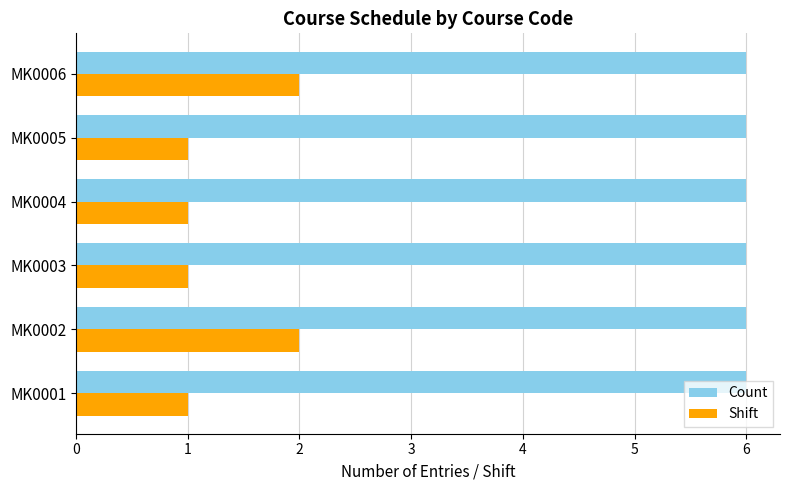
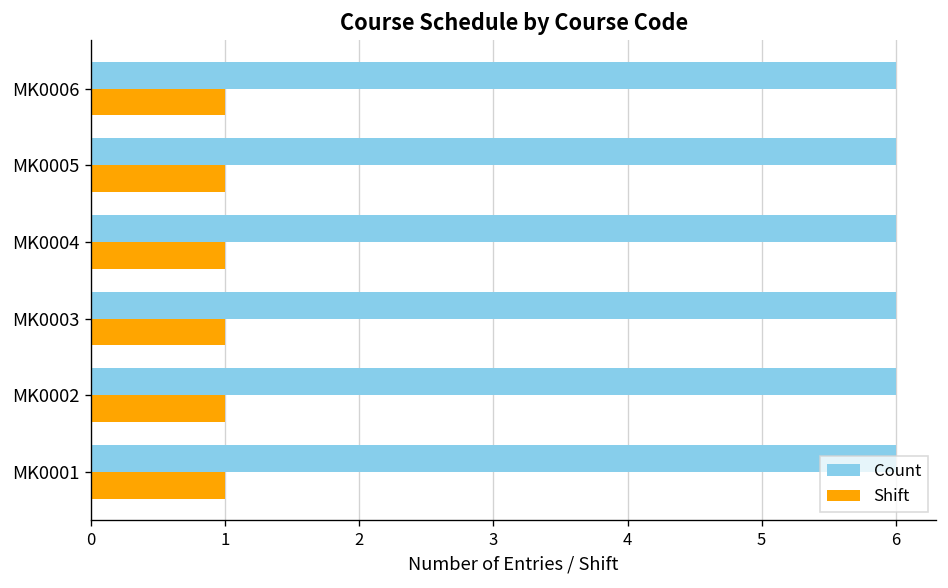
Shift, MK0006: 2 -> 1
Shift, MK0002: 2 -> 1
